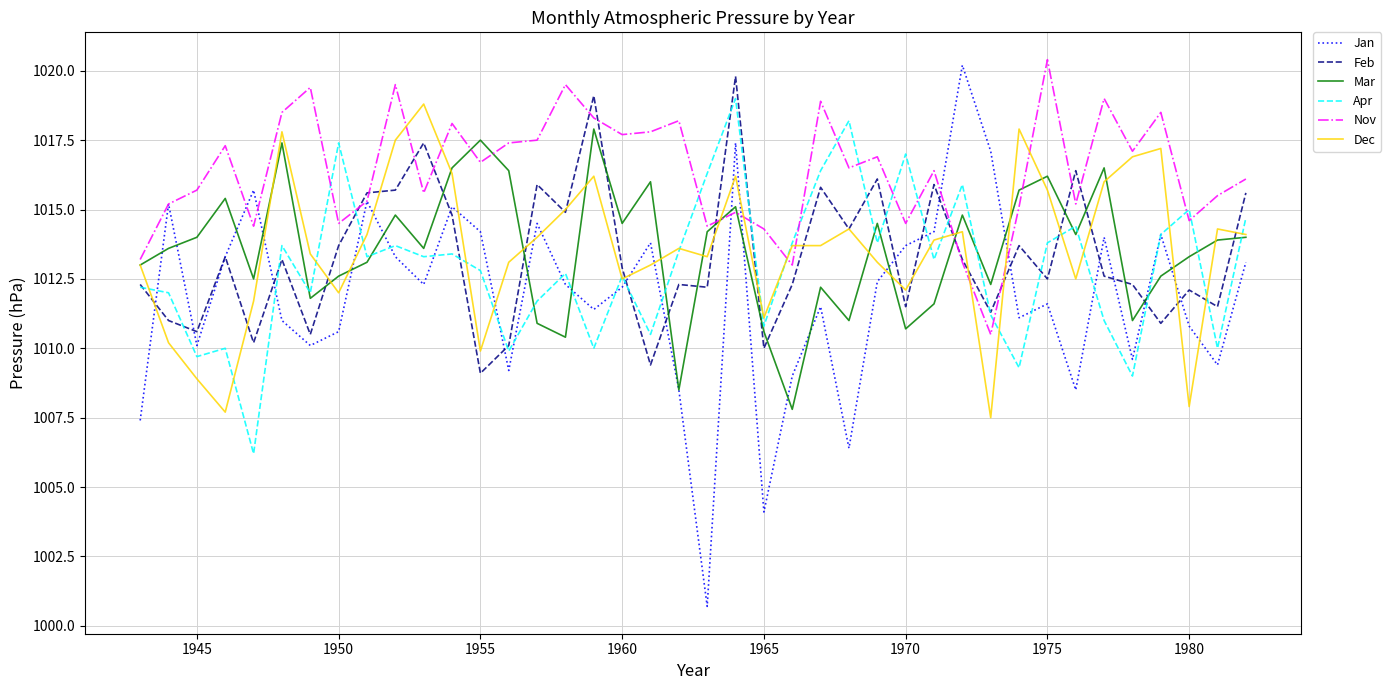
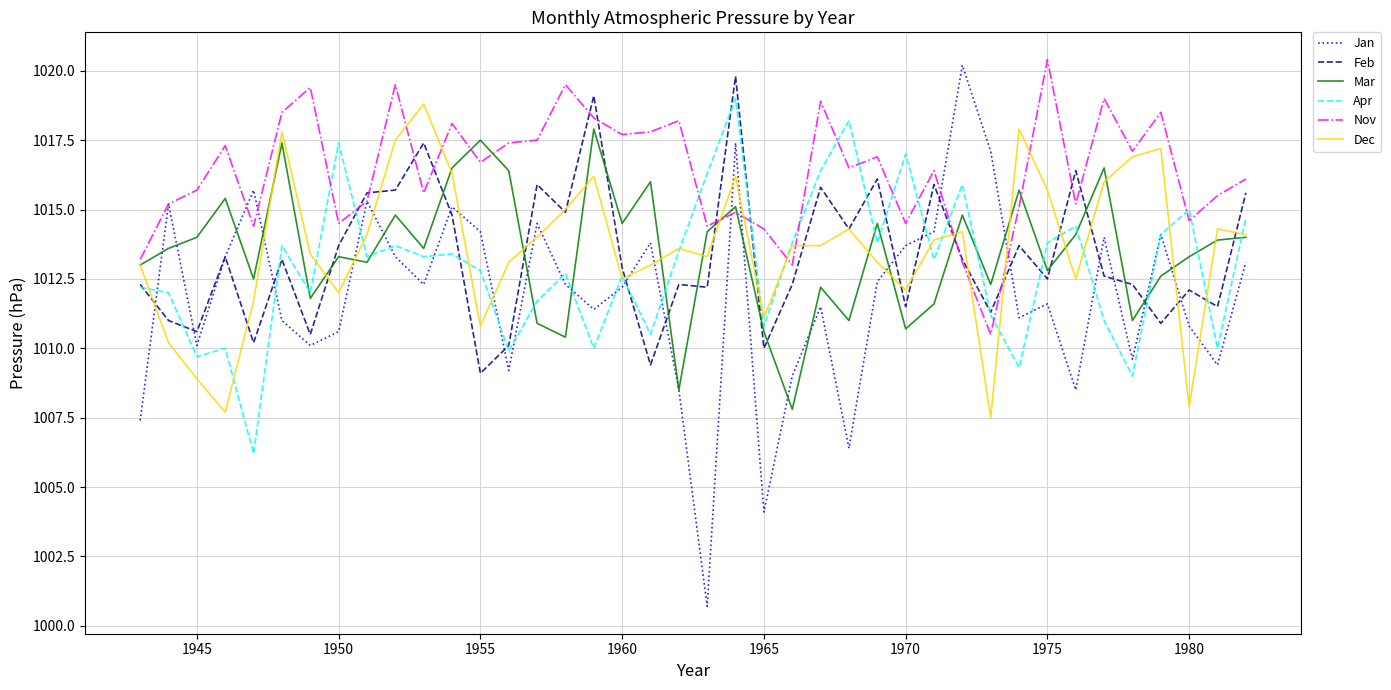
Mar, 1950: 1012.6 -> 1013.3
Dec, 1955: 1009.9 -> 1010.8
Mar, 1975: 1016.2 -> 1012.8
